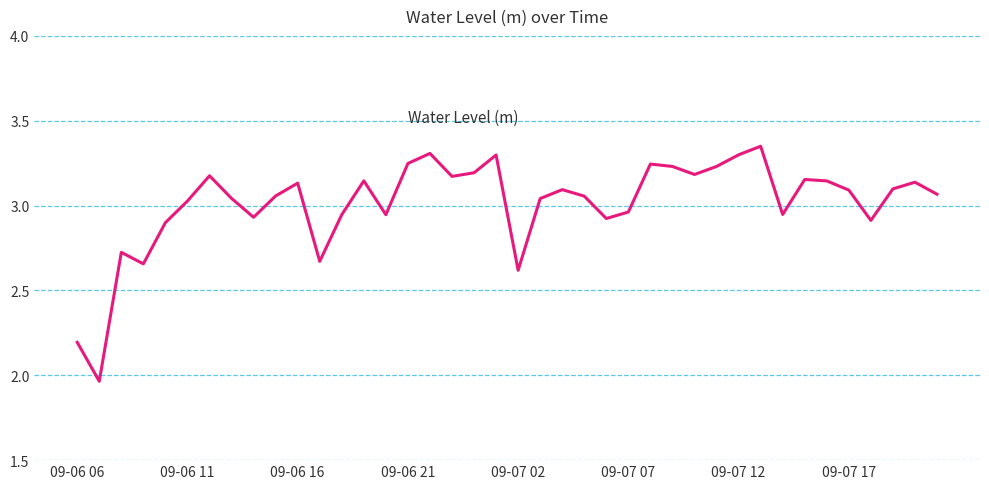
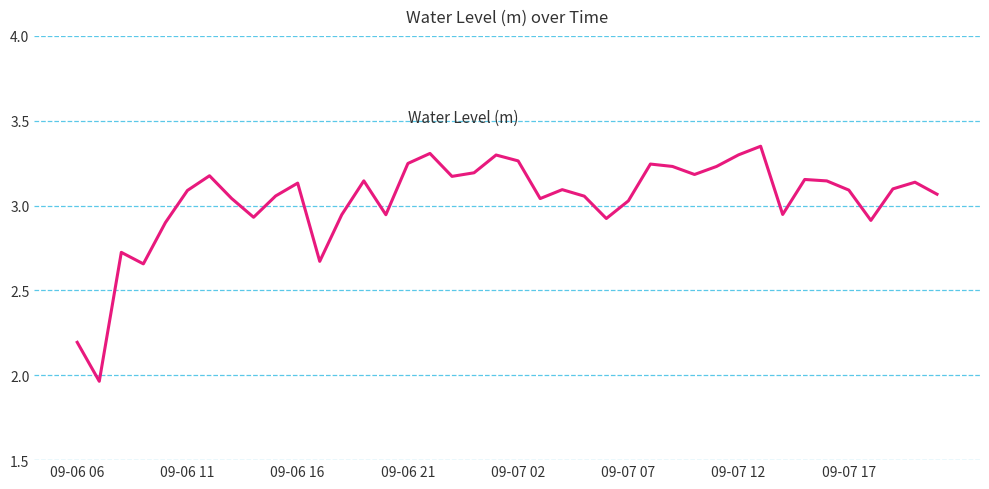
09-06 11: 3.03 -> 3.09
09-07 02: 2.62 -> 3.26
09-07 07: 2.96 -> 3.03
